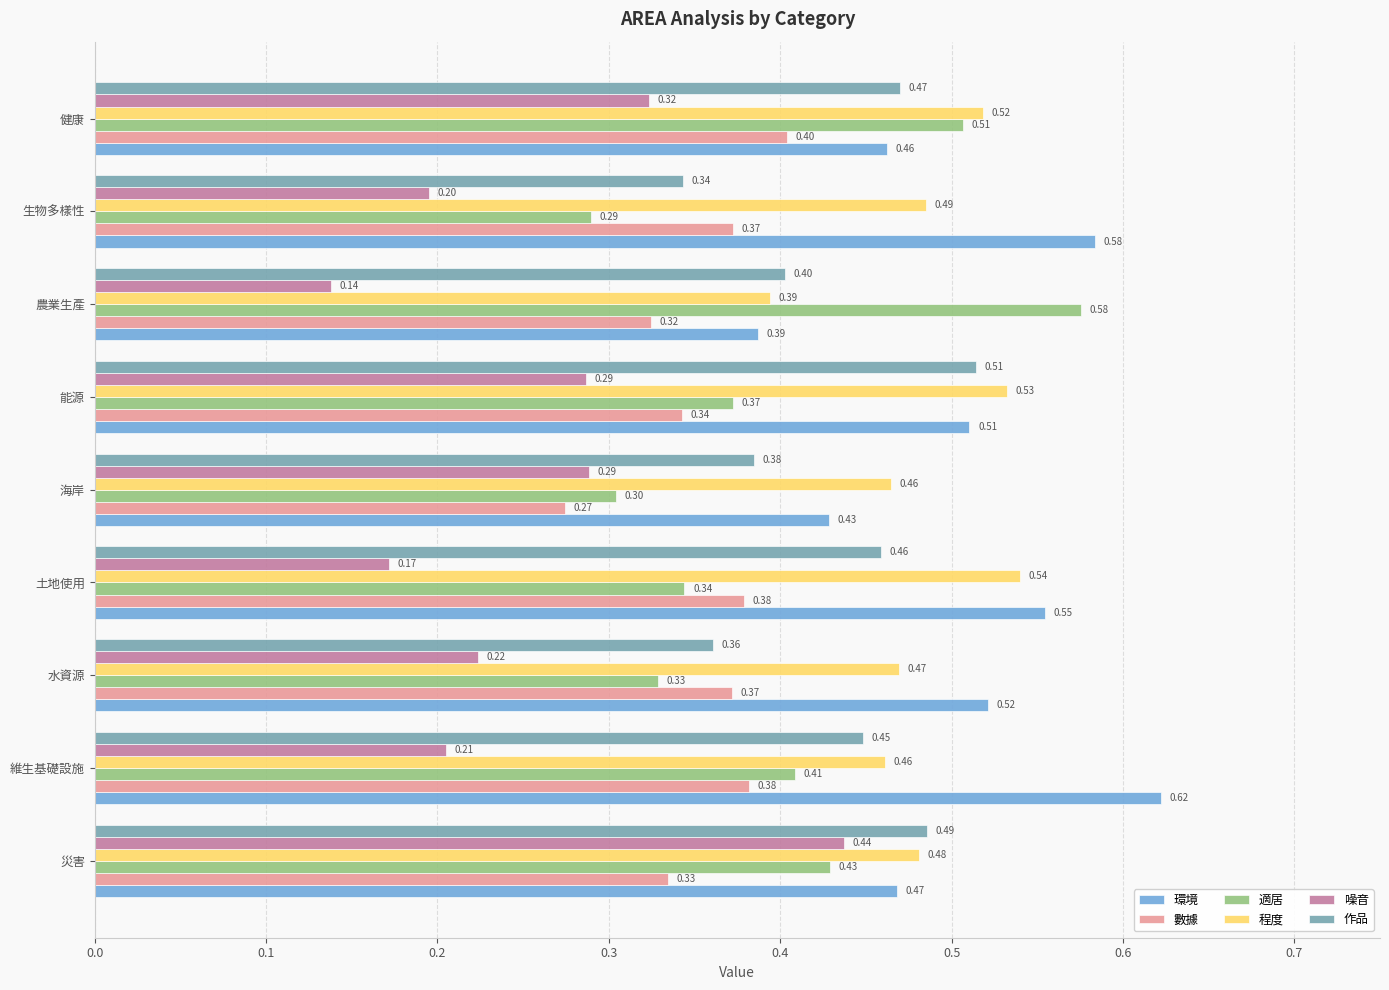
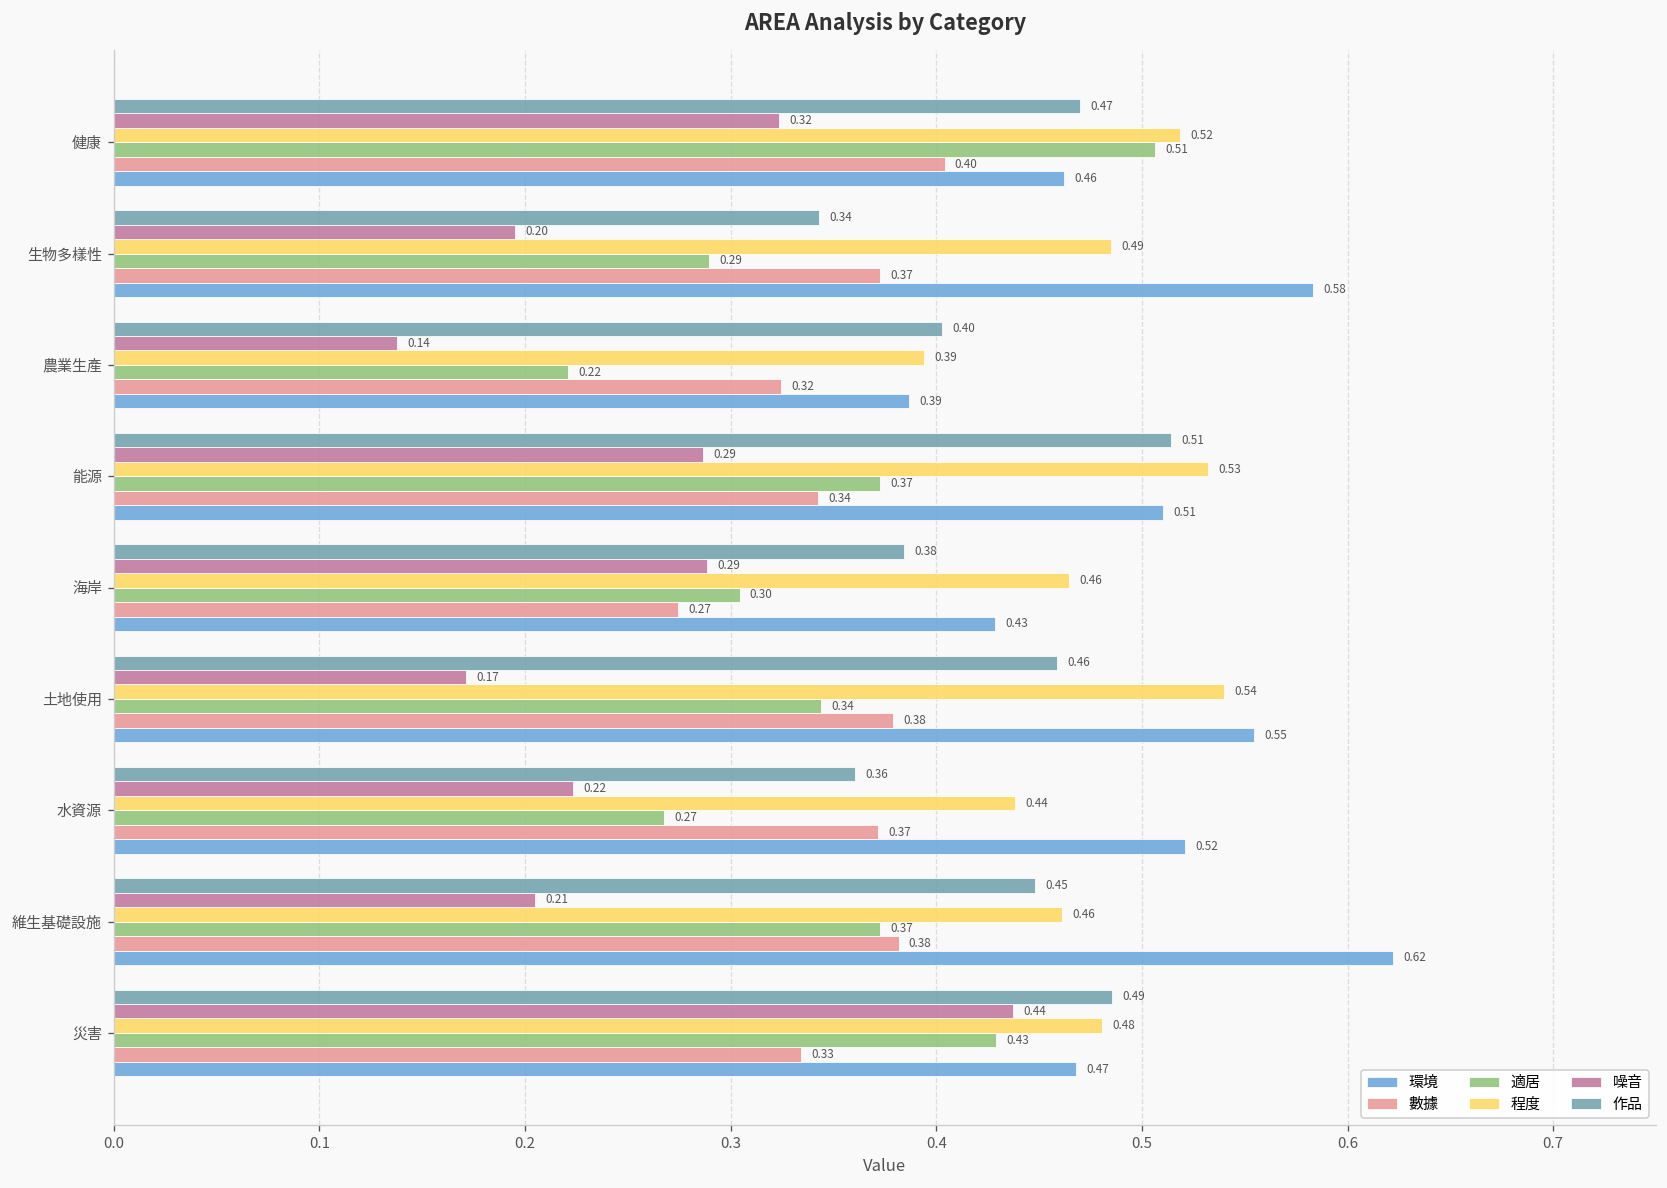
適居, 農業生產: 0.58 -> 0.22
程度, 水資源: 0.47 -> 0.44
適居, 水資源: 0.33 -> 0.27
適居, 維生基礎設施: 0.41 -> 0.37
